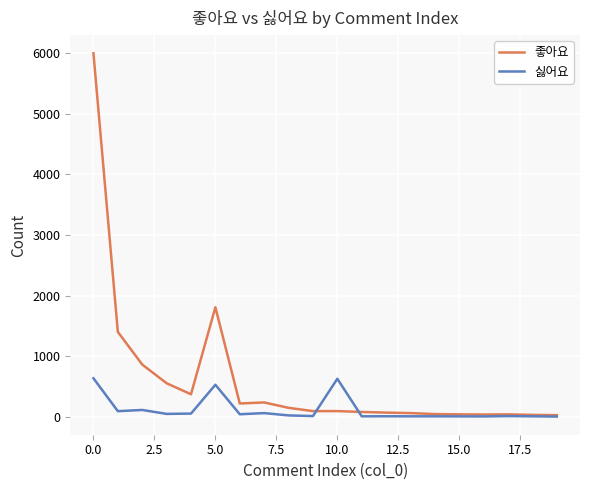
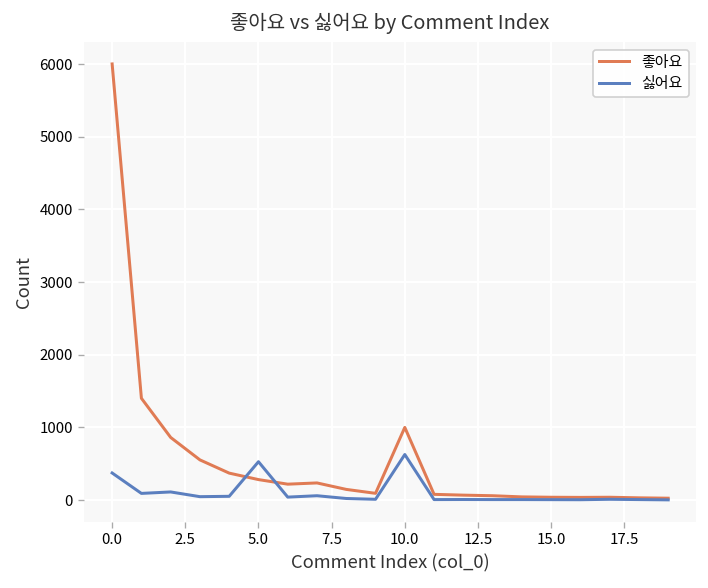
싫어요, 0.0: 600 -> 400
좋아요, 5.0: 1800 -> 300
좋아요, 10.0: 100 -> 1000
